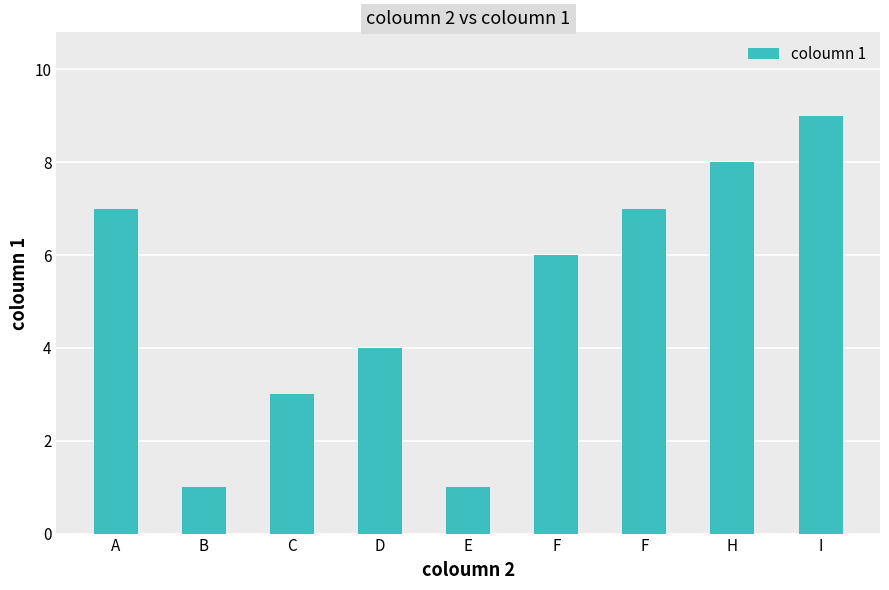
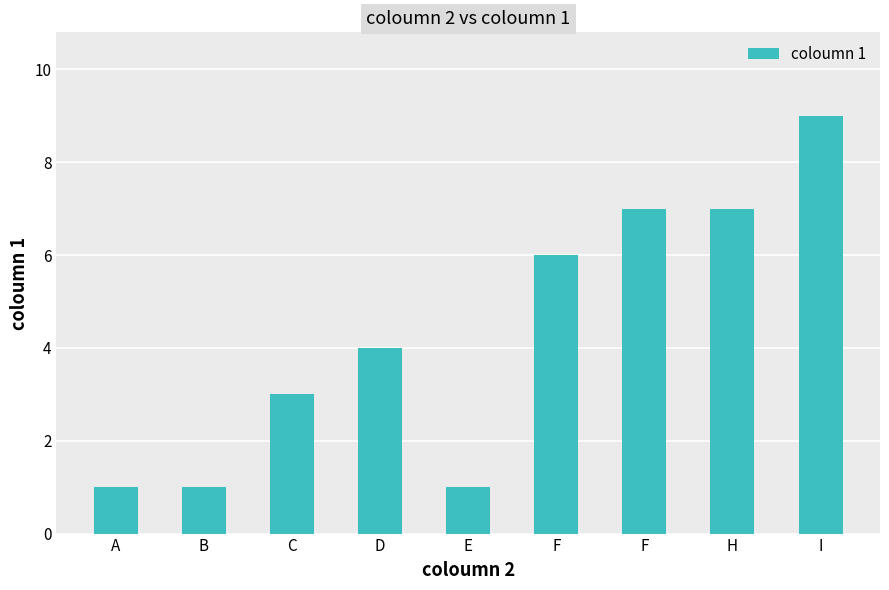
A: 7 -> 1
H: 8 -> 7
